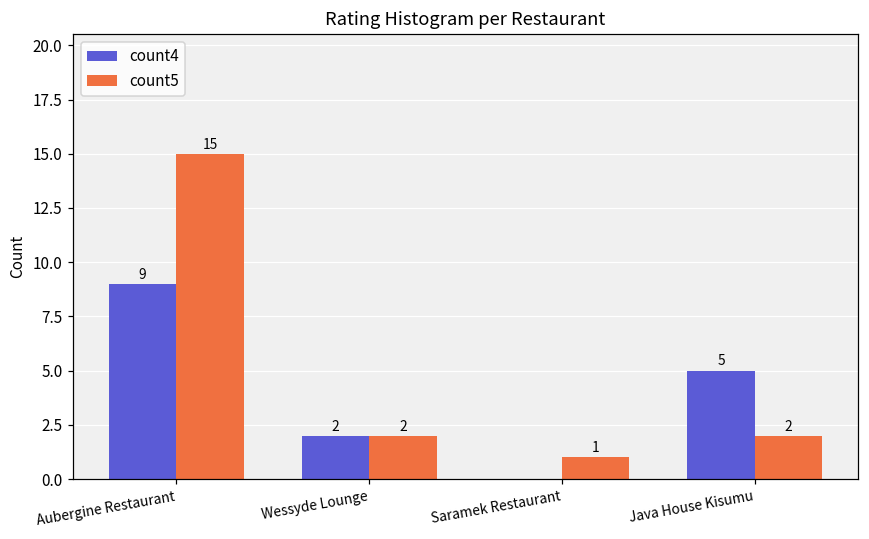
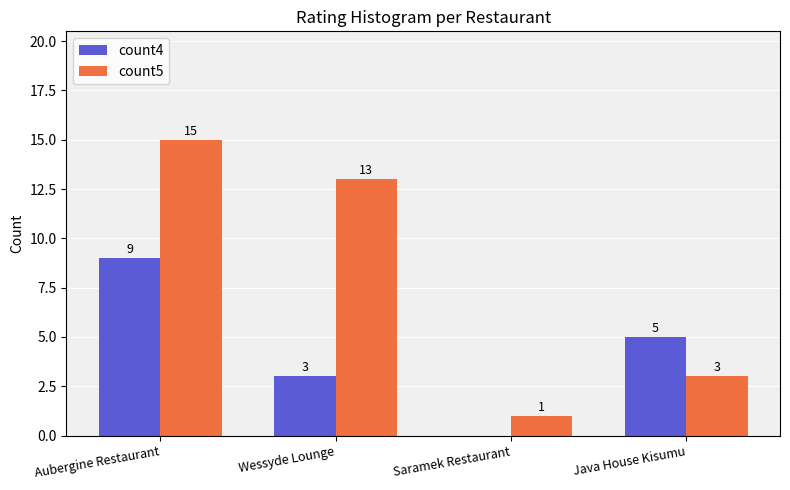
count4, Wessyde Lounge: 2 -> 3
count5, Wessyde Lounge: 2 -> 13
count5, Java House Kisumu: 2 -> 3
